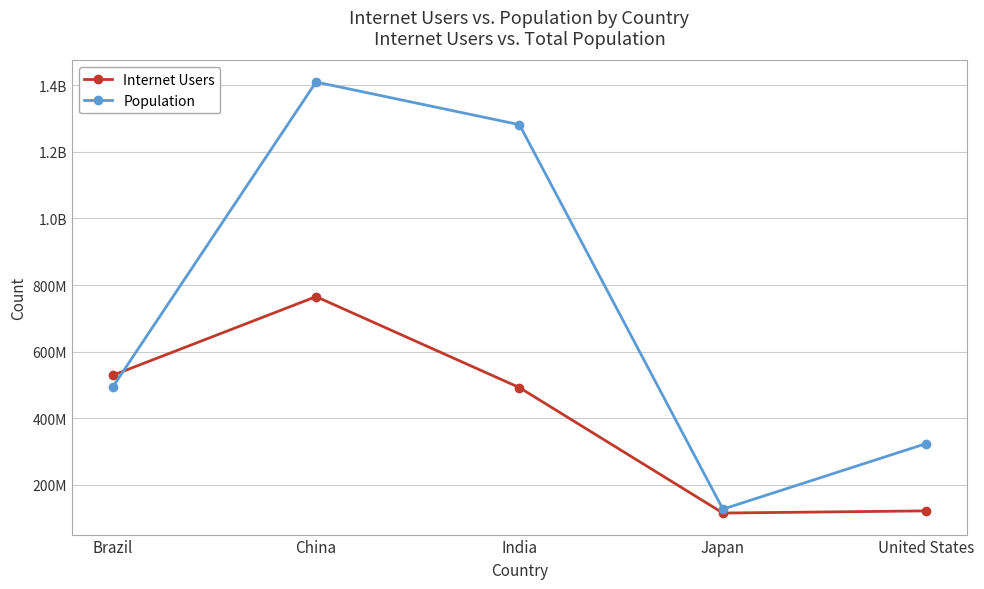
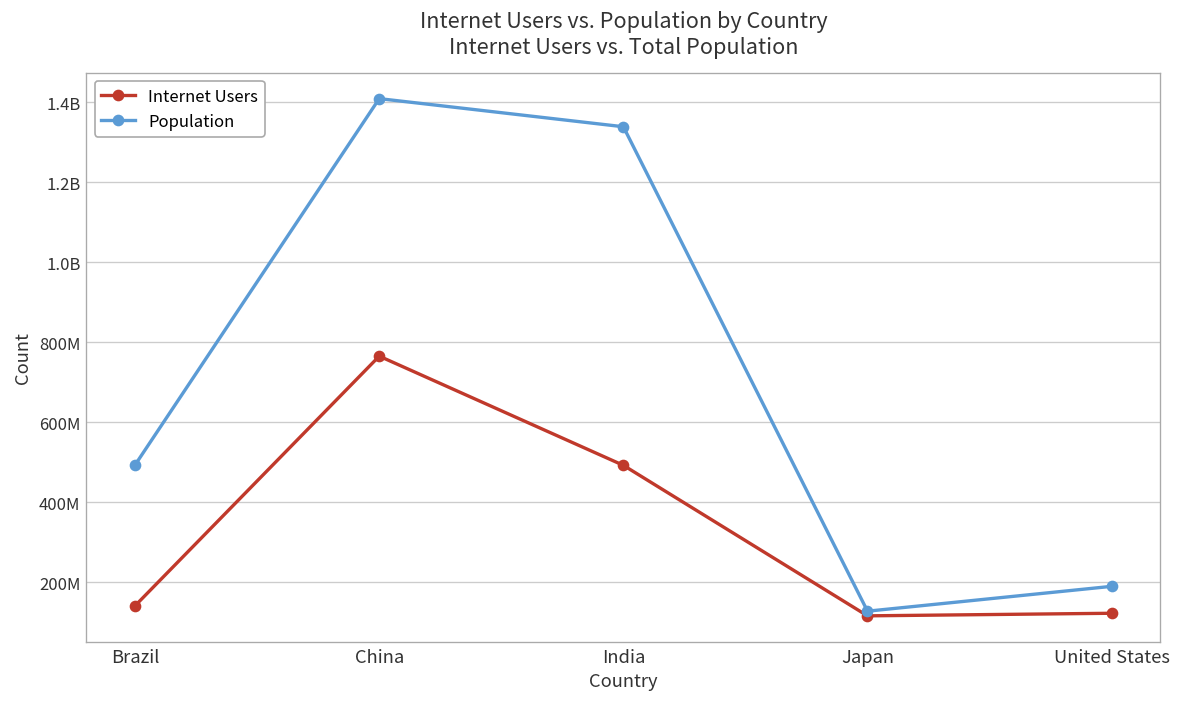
Internet Users, Brazil: 530000000 -> 140000000
Population, India: 1280000000 -> 1340000000
Population, United States: 320000000 -> 190000000
